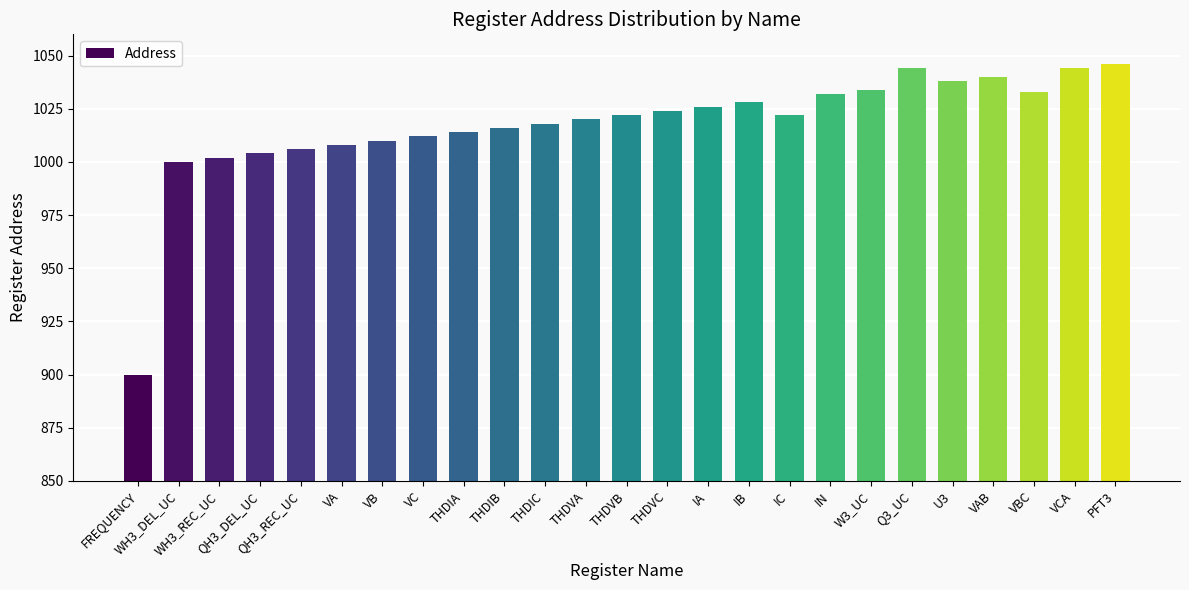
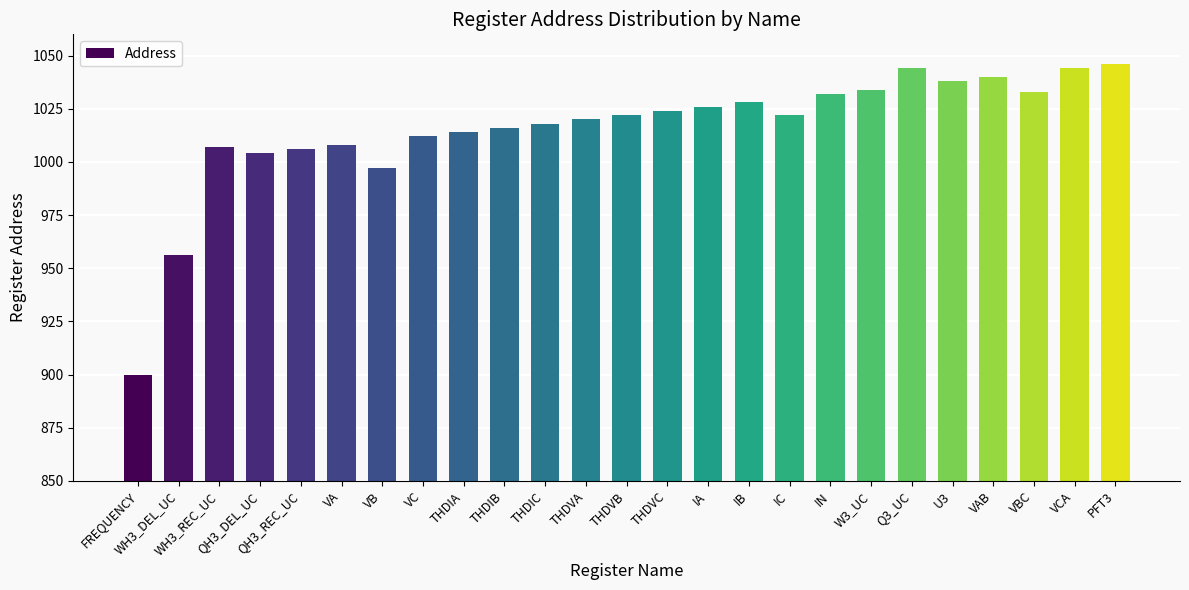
WH3_DEL_UC: 1000 -> 956
WH3_REC_UC: 1002 -> 1007
VB: 1010 -> 997
